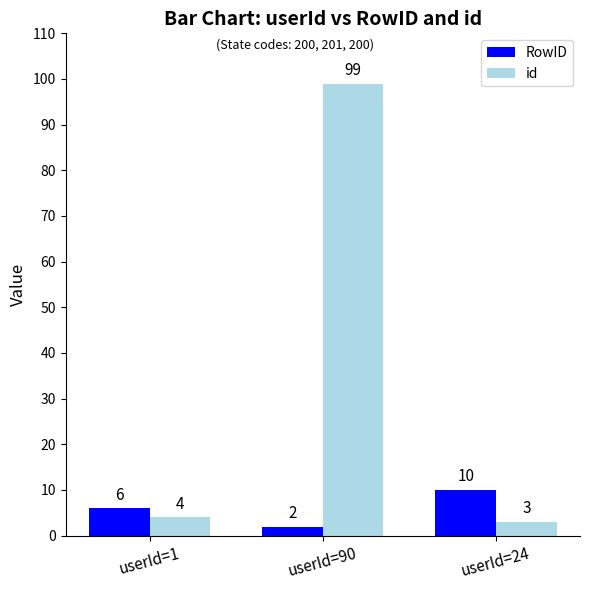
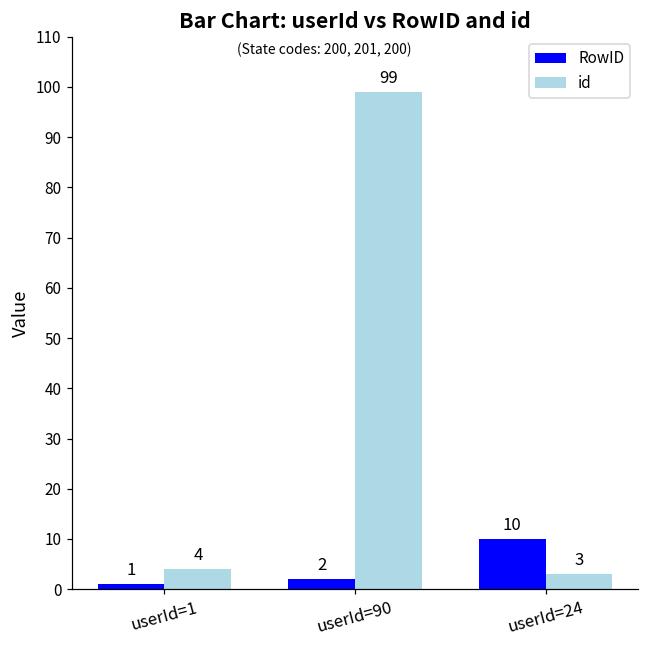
RowID, userId=1: 6 -> 1
